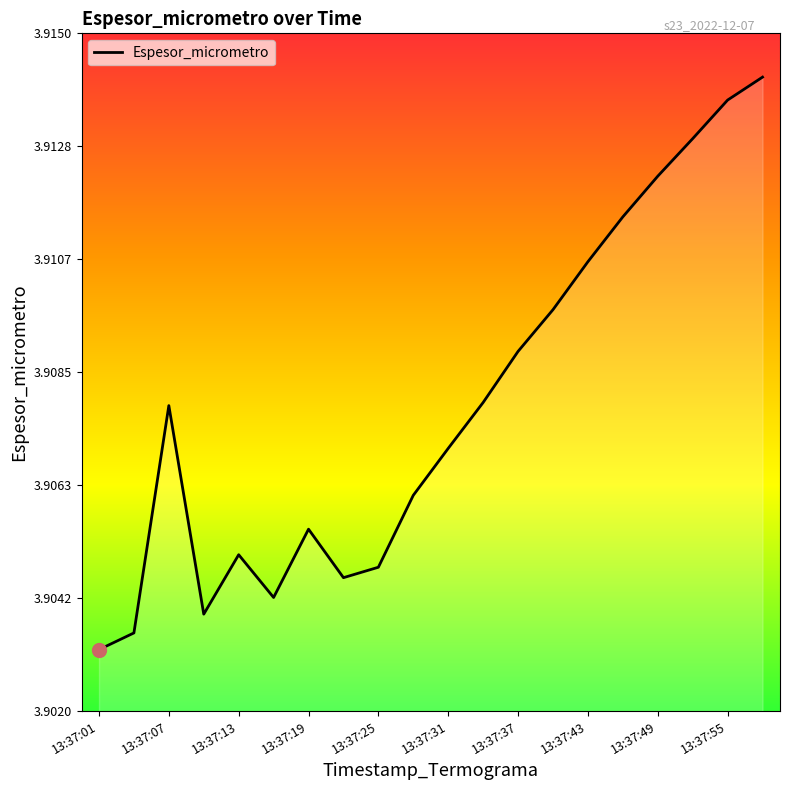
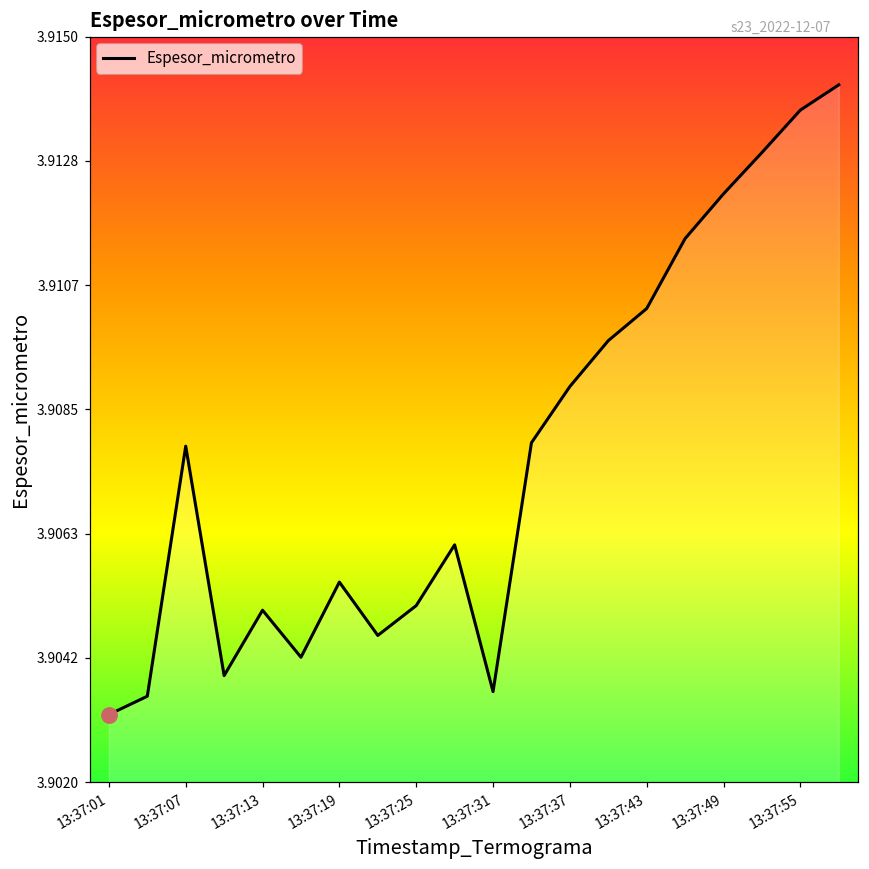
Espesor_micrometro, 13:37:25: 3.9048 -> 3.9051
Espesor_micrometro, 13:37:31: 3.9070 -> 3.9036
Espesor_micrometro, 13:37:43: 3.9106 -> 3.9103
